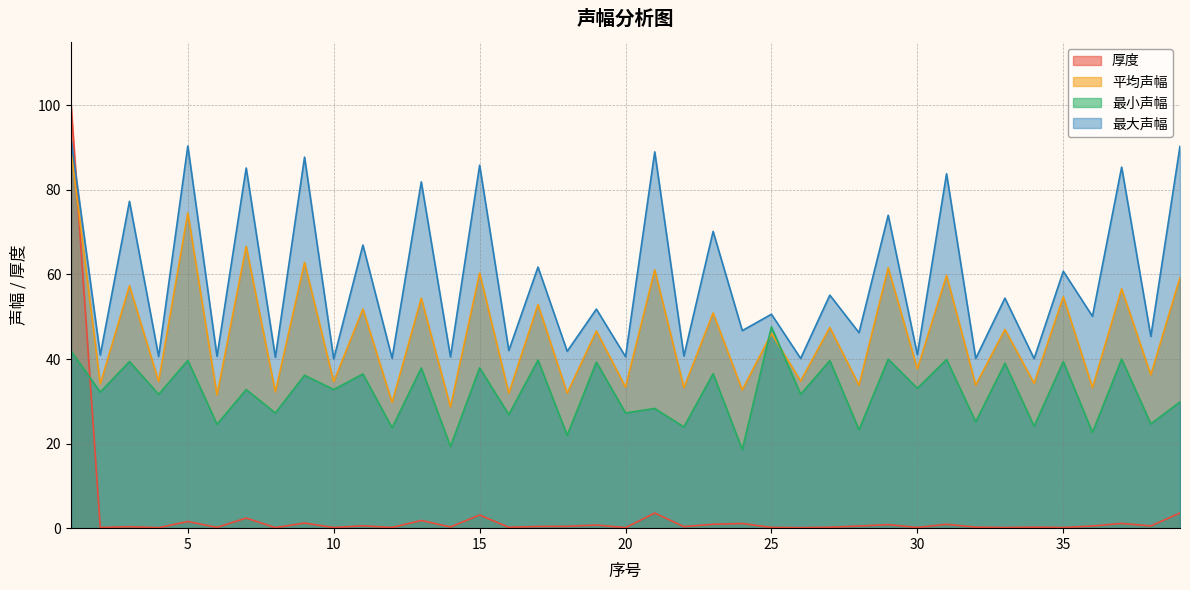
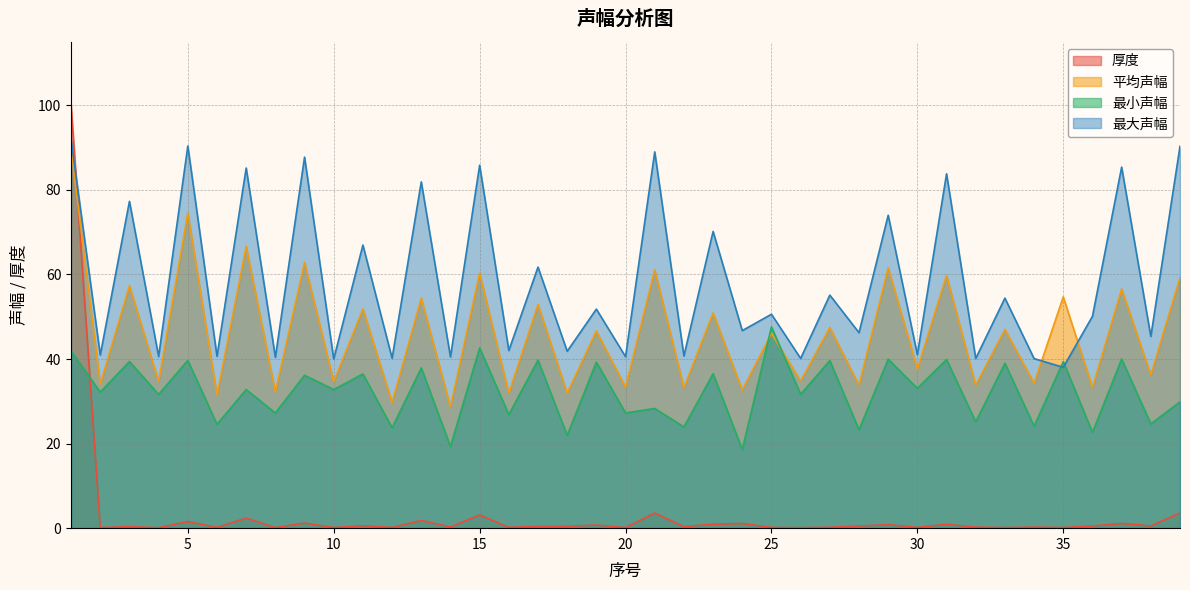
最小声幅, 15: 38 -> 43
最大声幅, 35: 61 -> 38
